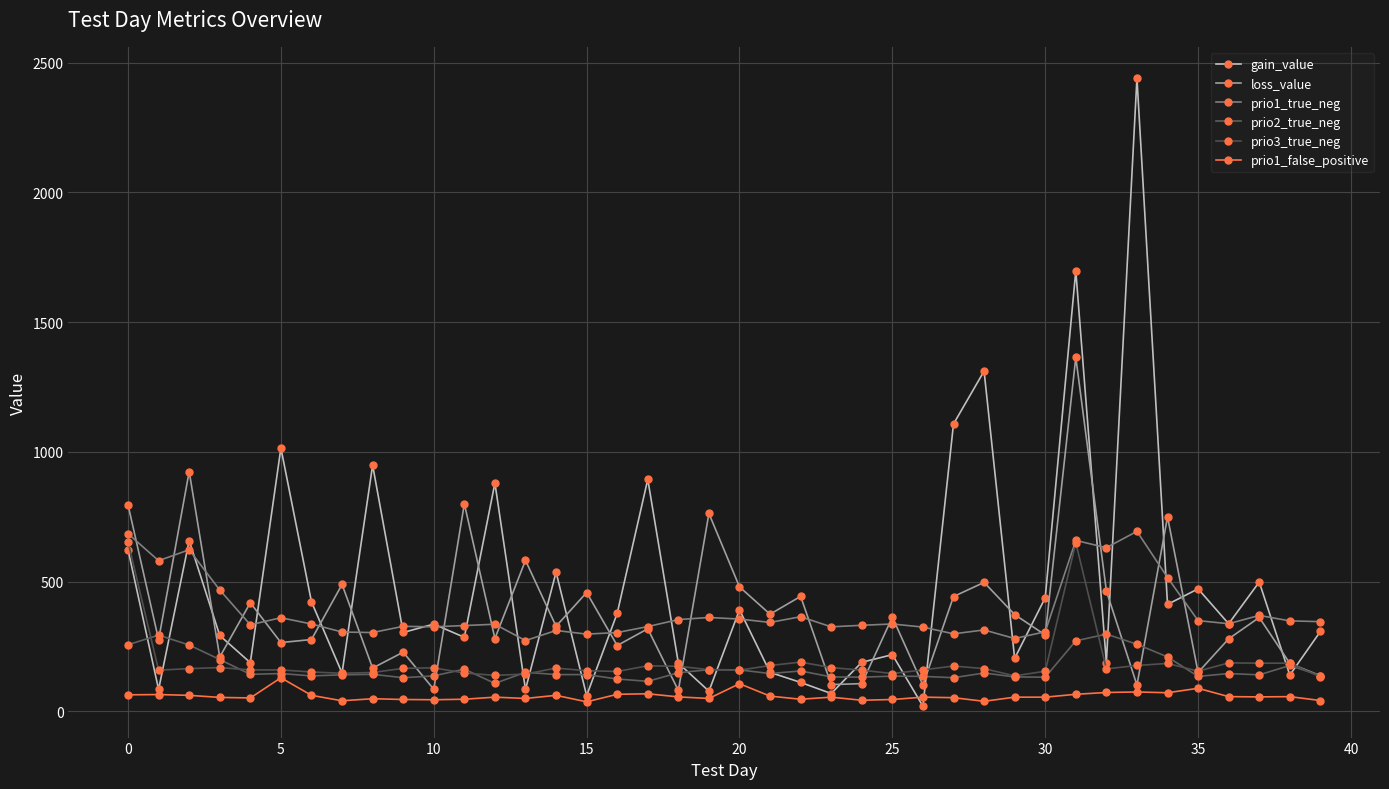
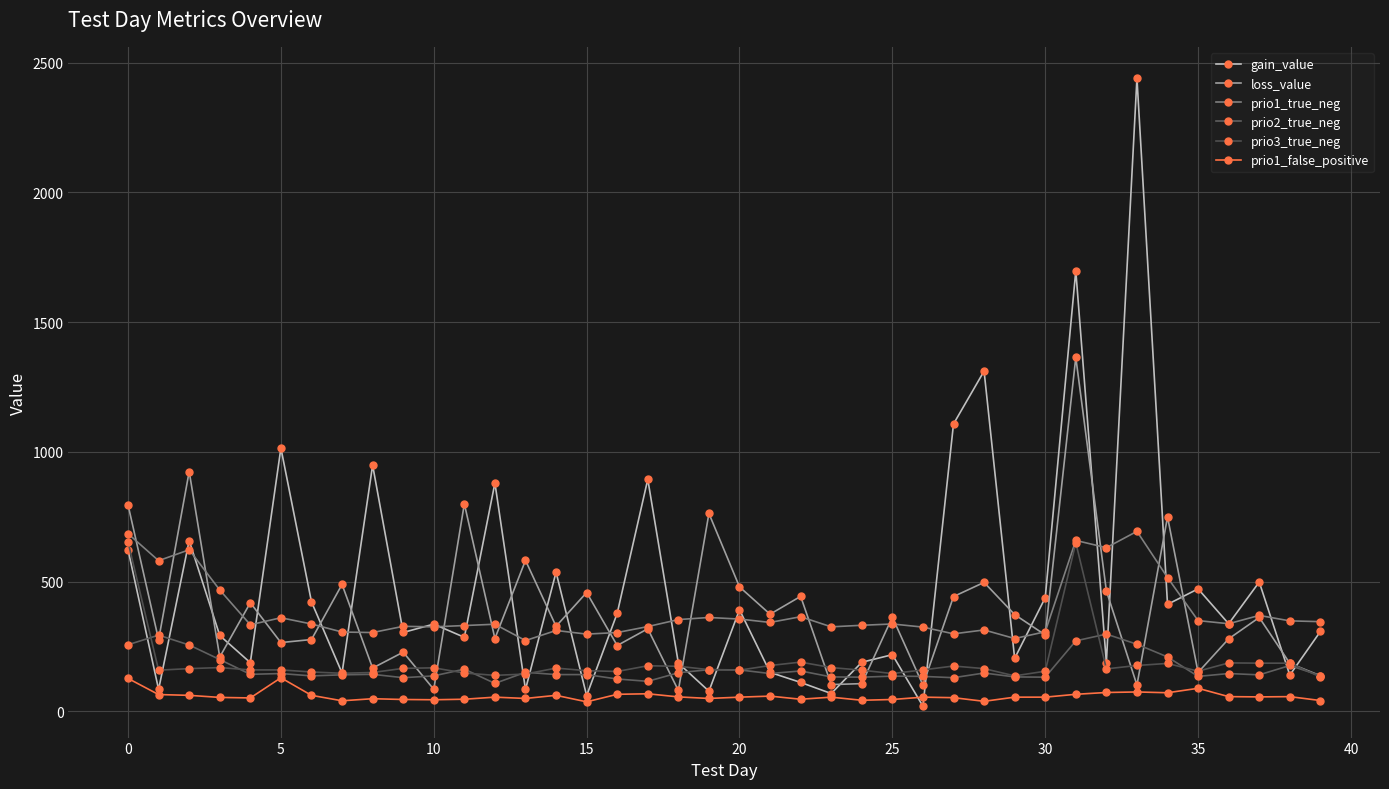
prio1_false_positive, 0: 60 -> 130
prio1_false_positive, 20: 110 -> 60
